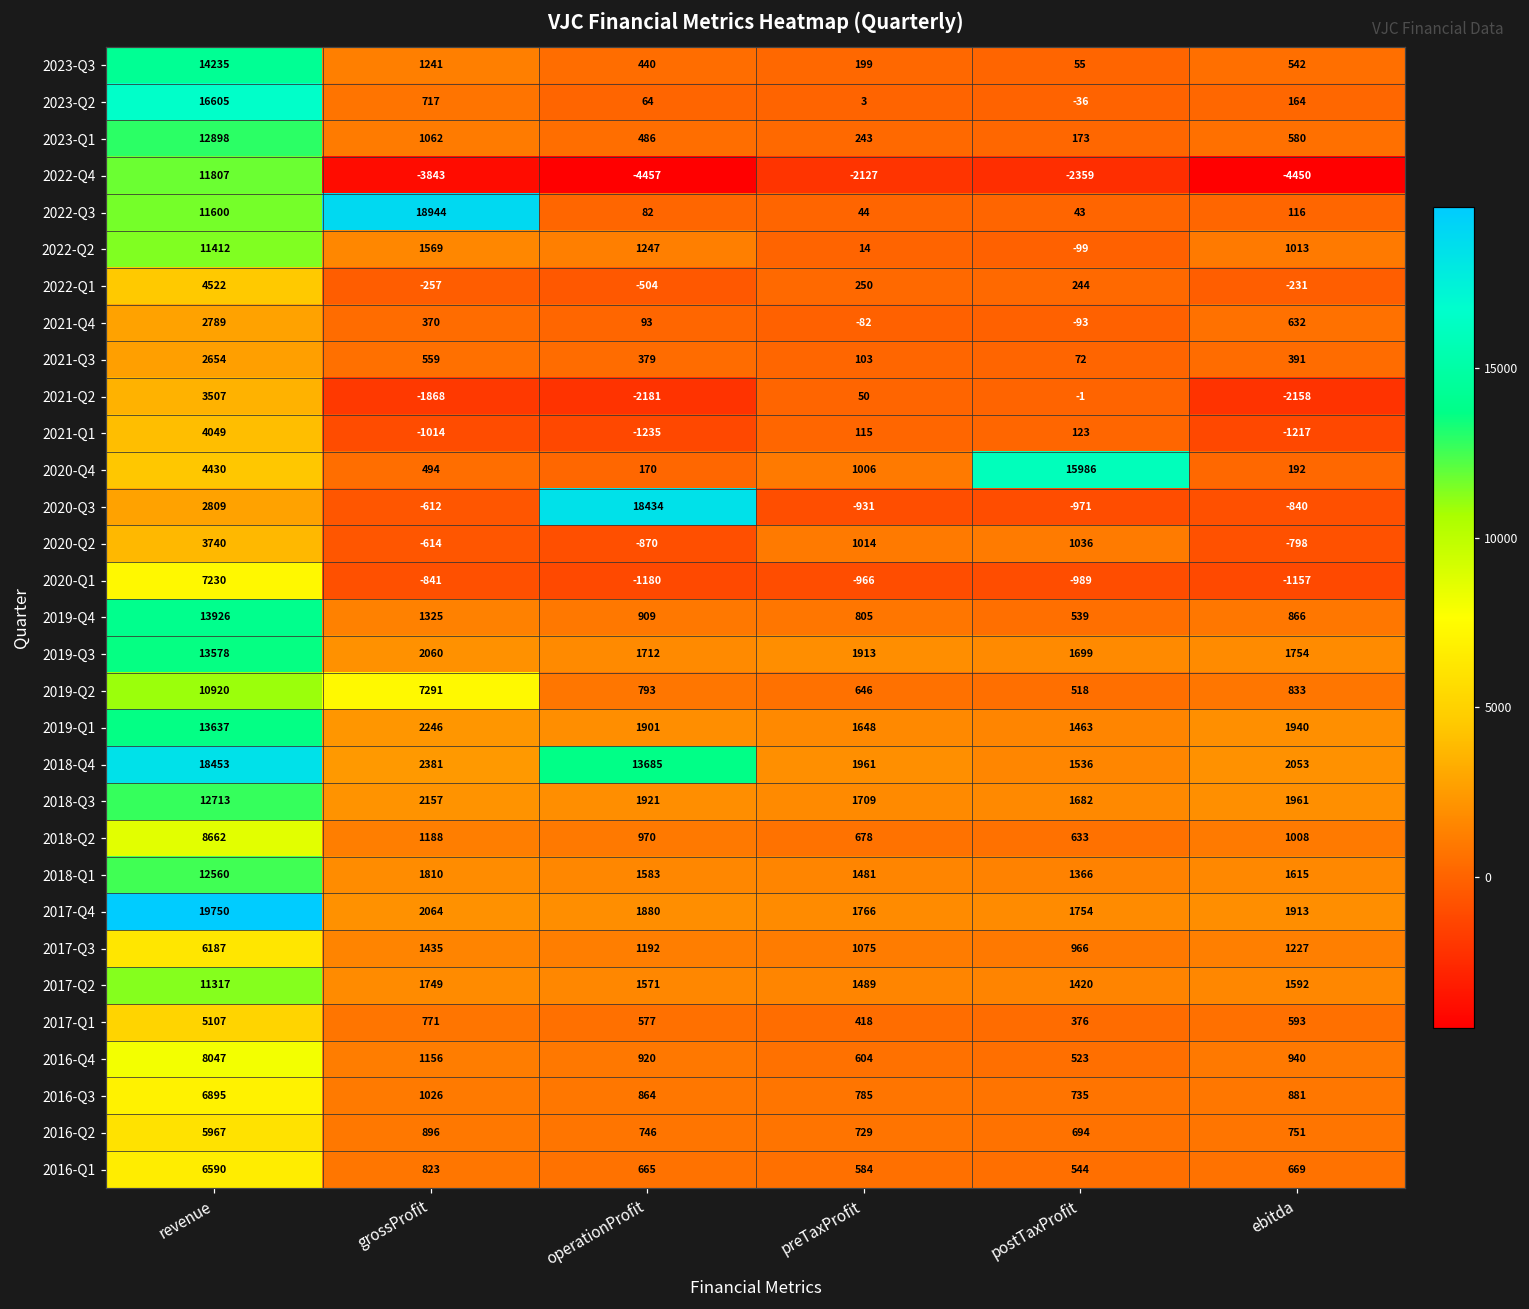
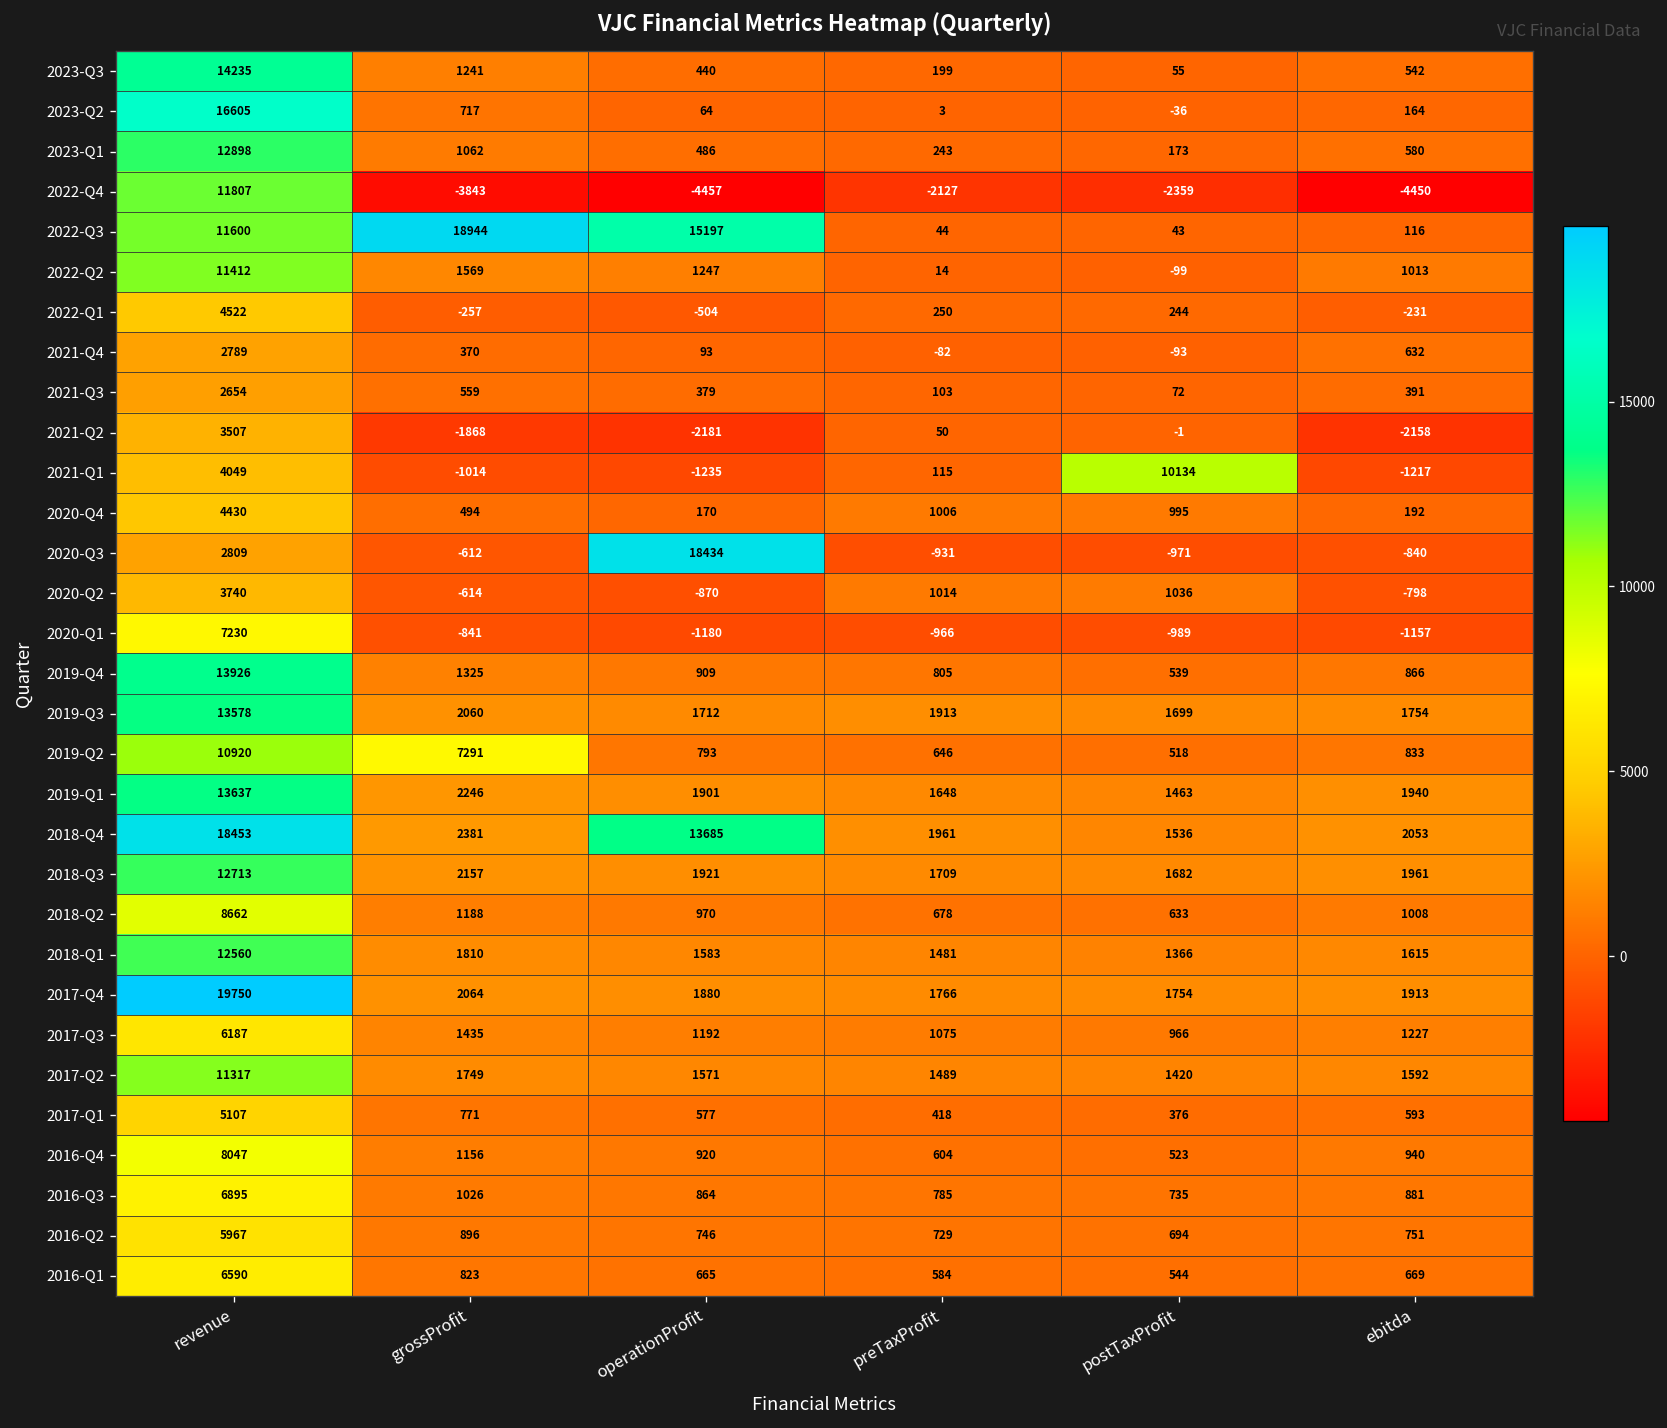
2022-Q3, operationProfit: 82 -> 15197
2021-Q1, postTaxProfit: 123 -> 10134
2020-Q4, postTaxProfit: 15986 -> 995
